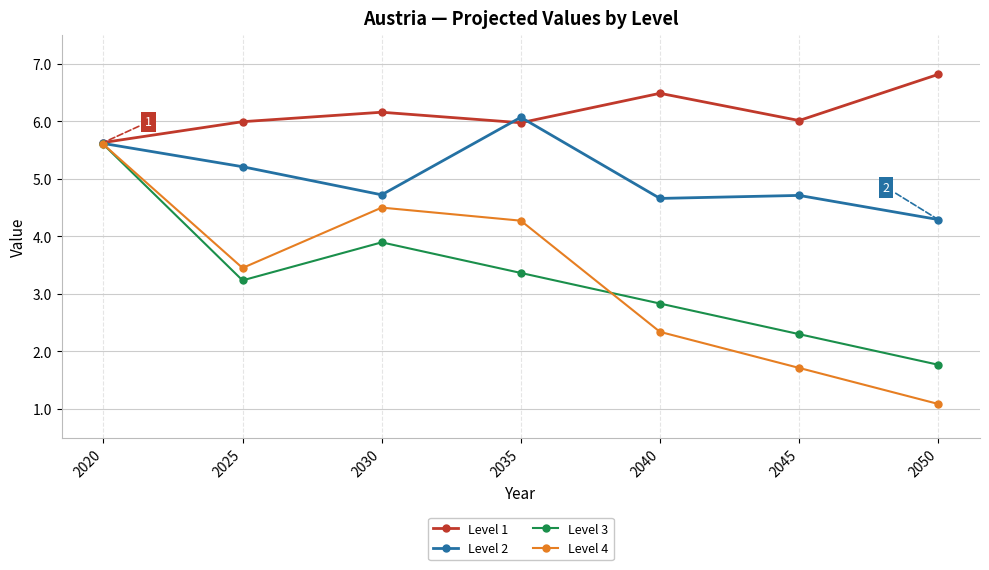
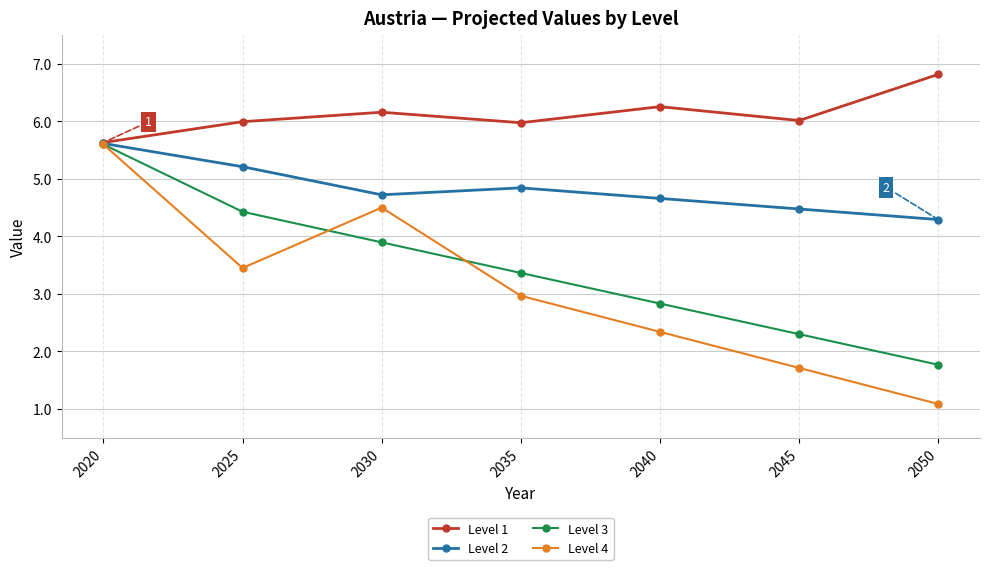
Level 3, 2025: 3.2 -> 4.4
Level 2, 2035: 6.1 -> 4.8
Level 4, 2035: 4.3 -> 3.0
Level 1, 2040: 6.5 -> 6.3
Level 2, 2045: 4.7 -> 4.5
